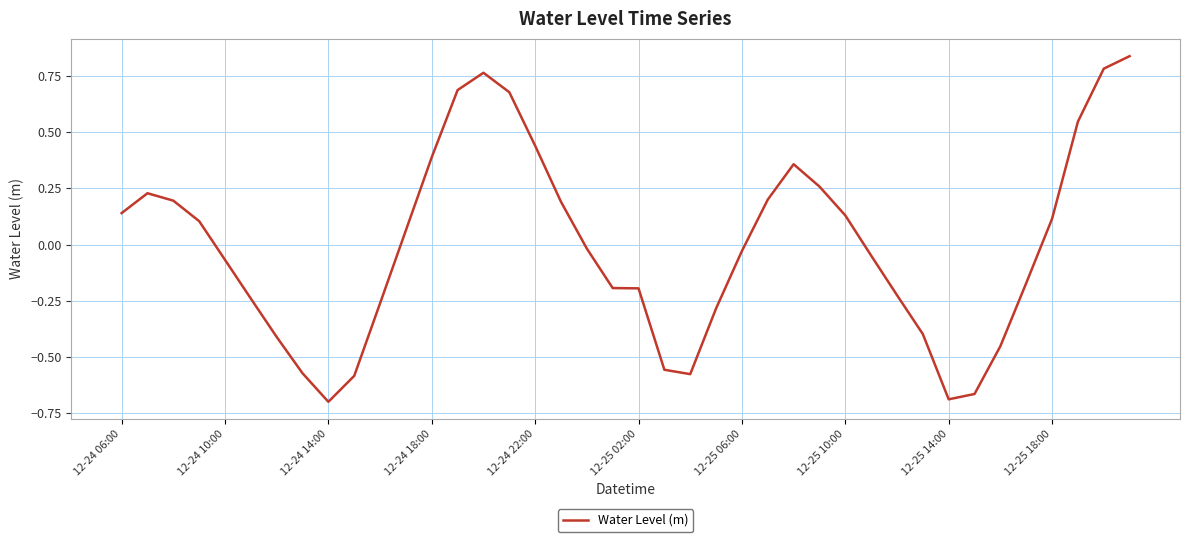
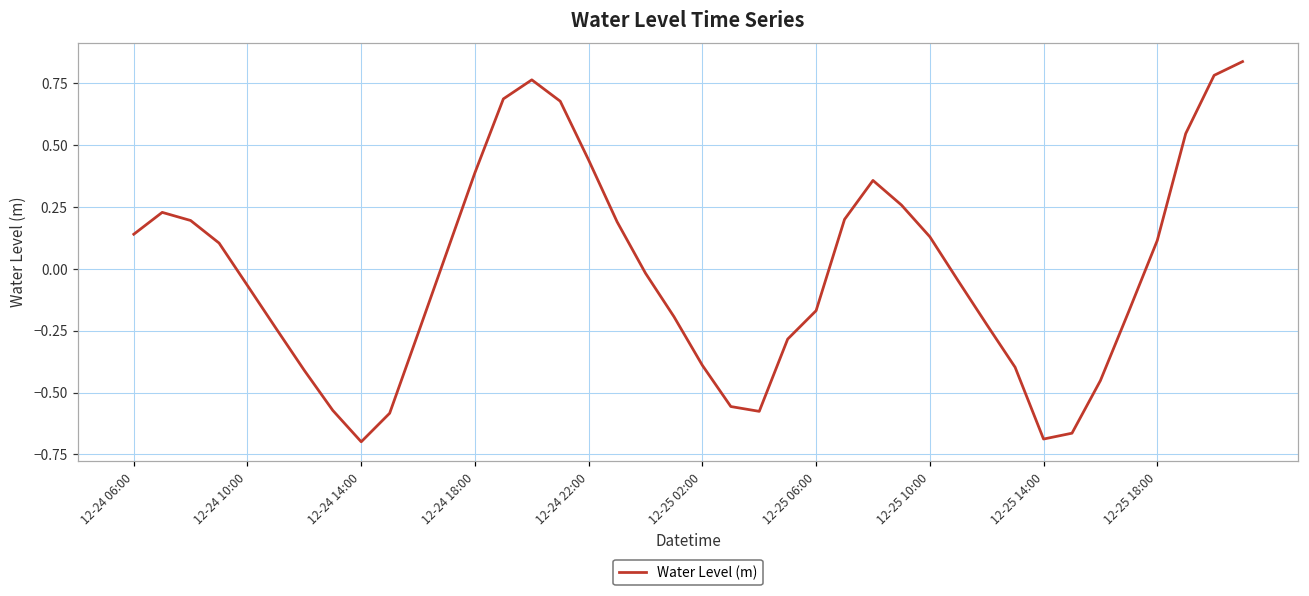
12-25 02:00: -0.19 -> -0.39
12-25 06:00: -0.03 -> -0.17
